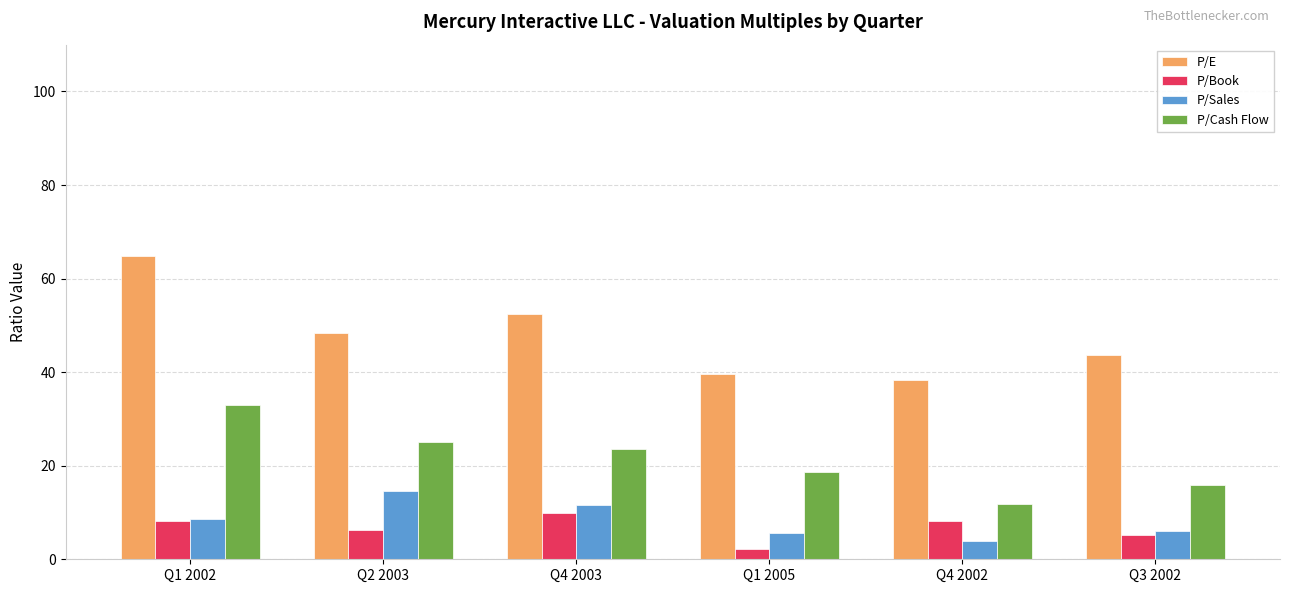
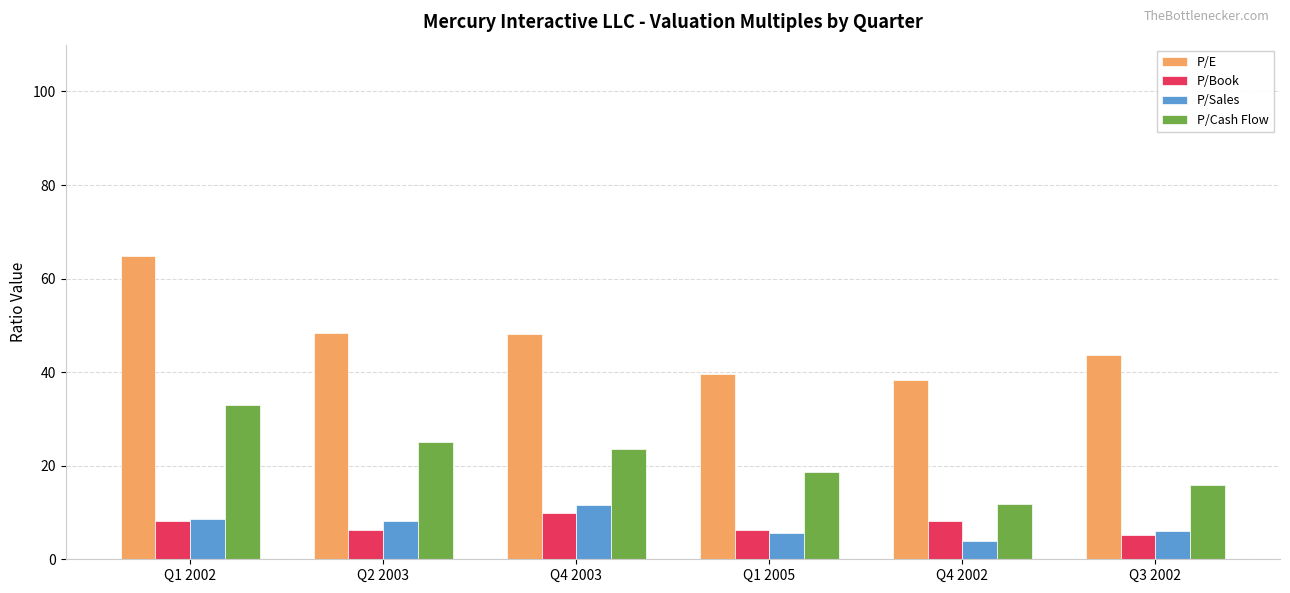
P/Sales, Q2 2003: 15 -> 8
P/E, Q4 2003: 52 -> 48
P/Book, Q1 2005: 2 -> 6
